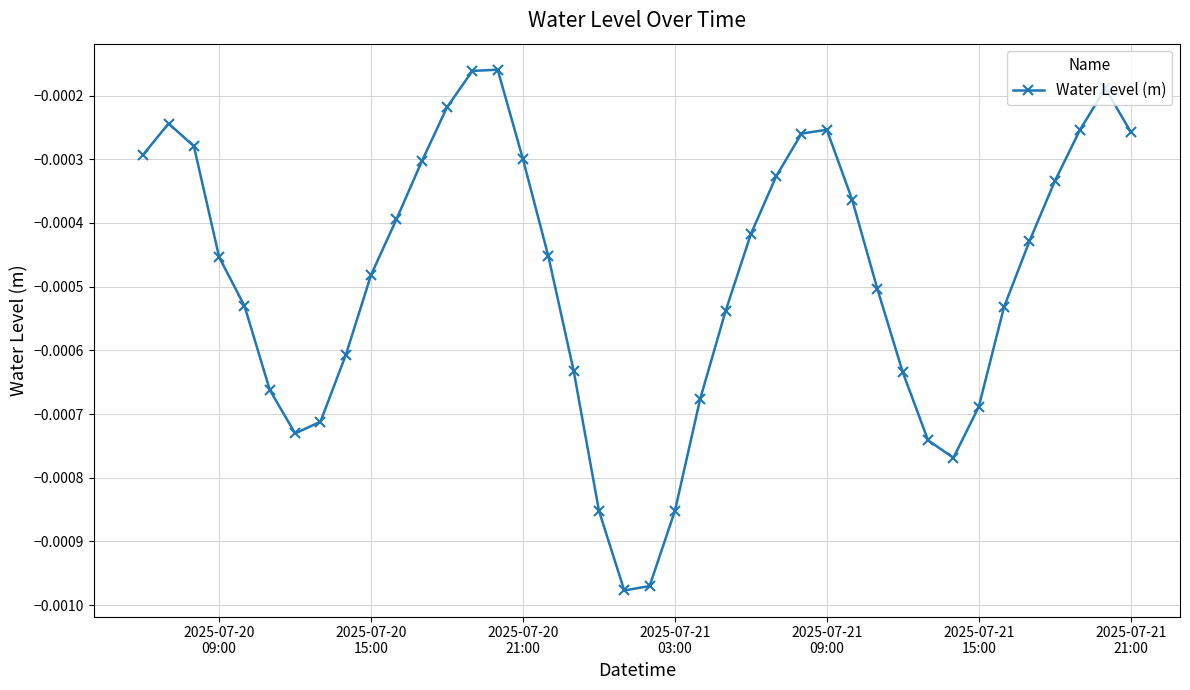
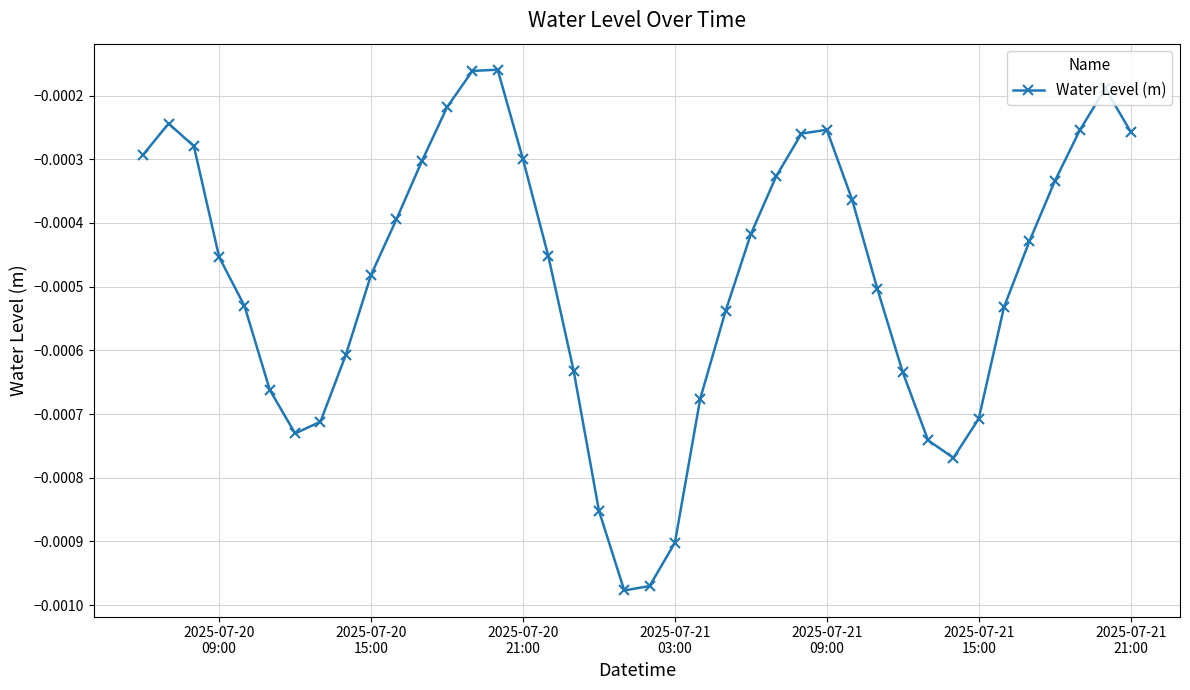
2025-07-21 03:00: -0.00085 -> -0.00090
2025-07-21 15:00: -0.00069 -> -0.00071
